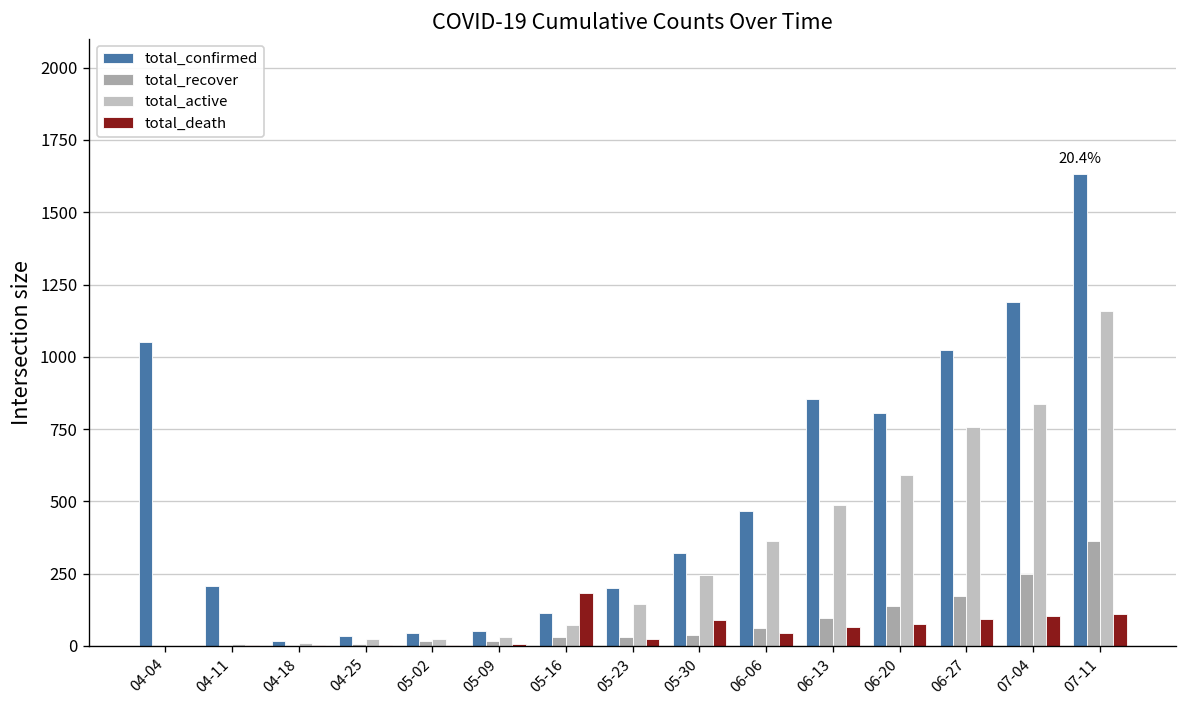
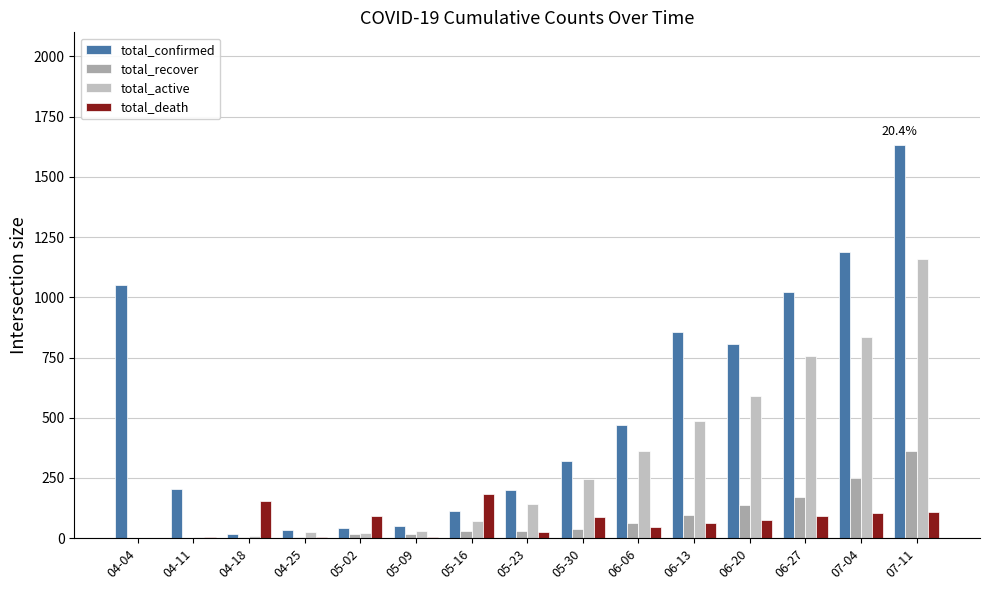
total_death, 04-18: 0 -> 150
total_death, 05-02: 0 -> 90
